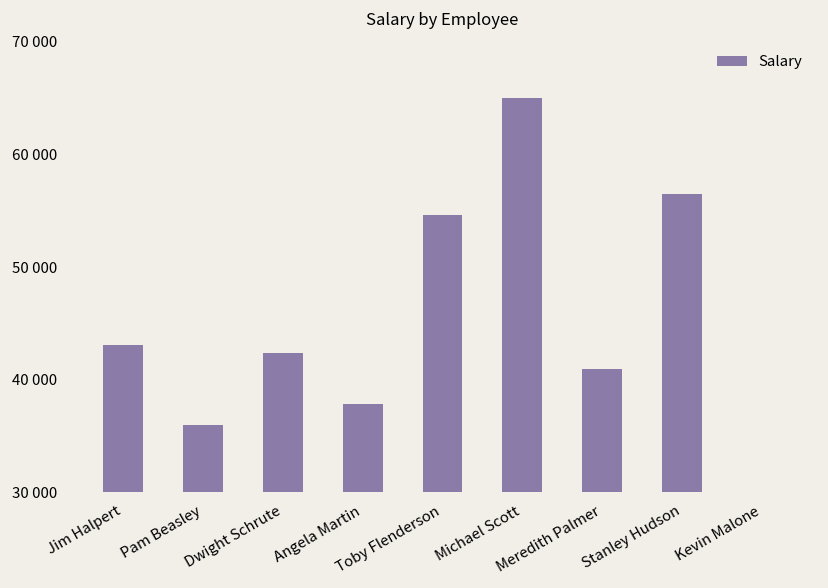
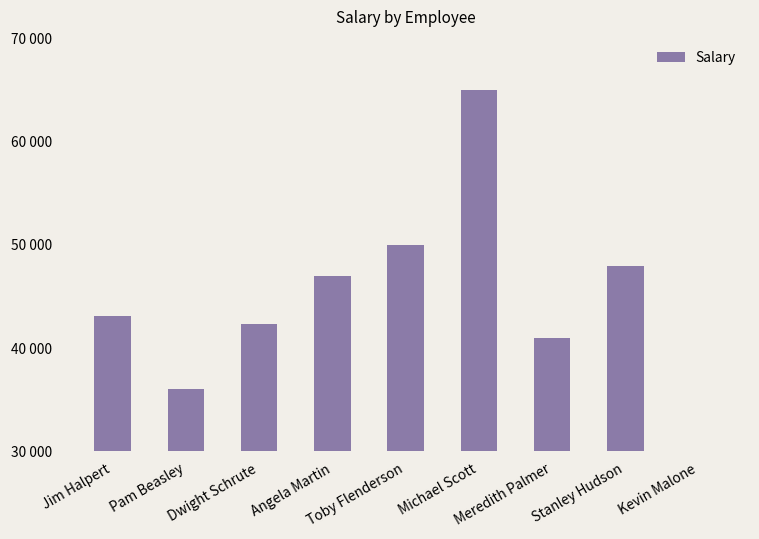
Angela Martin: 38000 -> 47000
Toby Flenderson: 55000 -> 50000
Stanley Hudson: 56000 -> 48000
